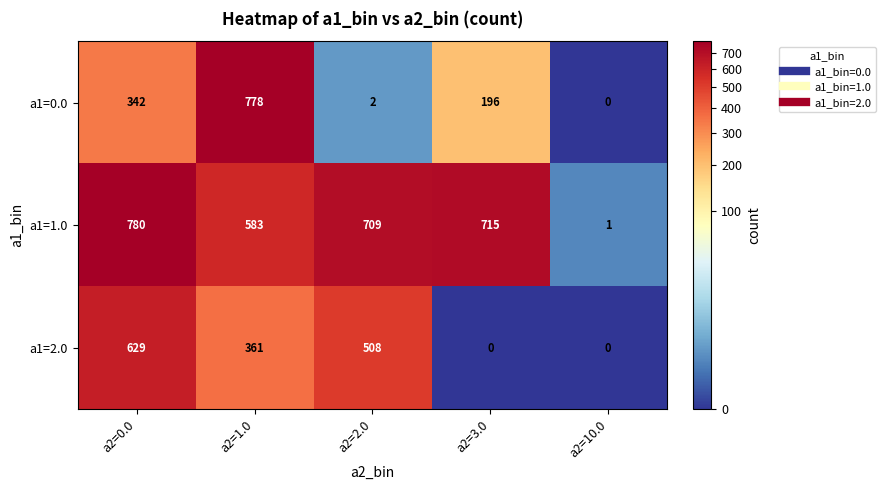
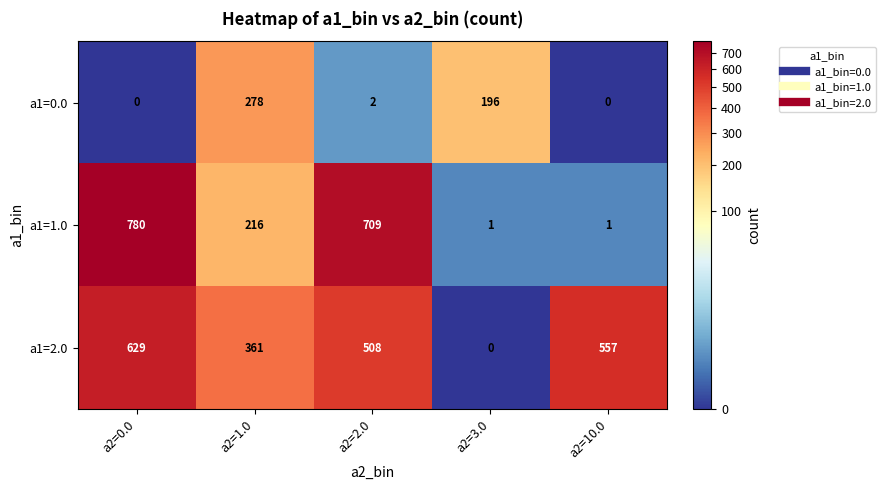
a1=0.0, a2=0.0: 342 -> 0
a1=0.0, a2=1.0: 778 -> 278
a1=1.0, a2=1.0: 583 -> 216
a1=1.0, a2=3.0: 715 -> 1
a1=2.0, a2=10.0: 0 -> 557
